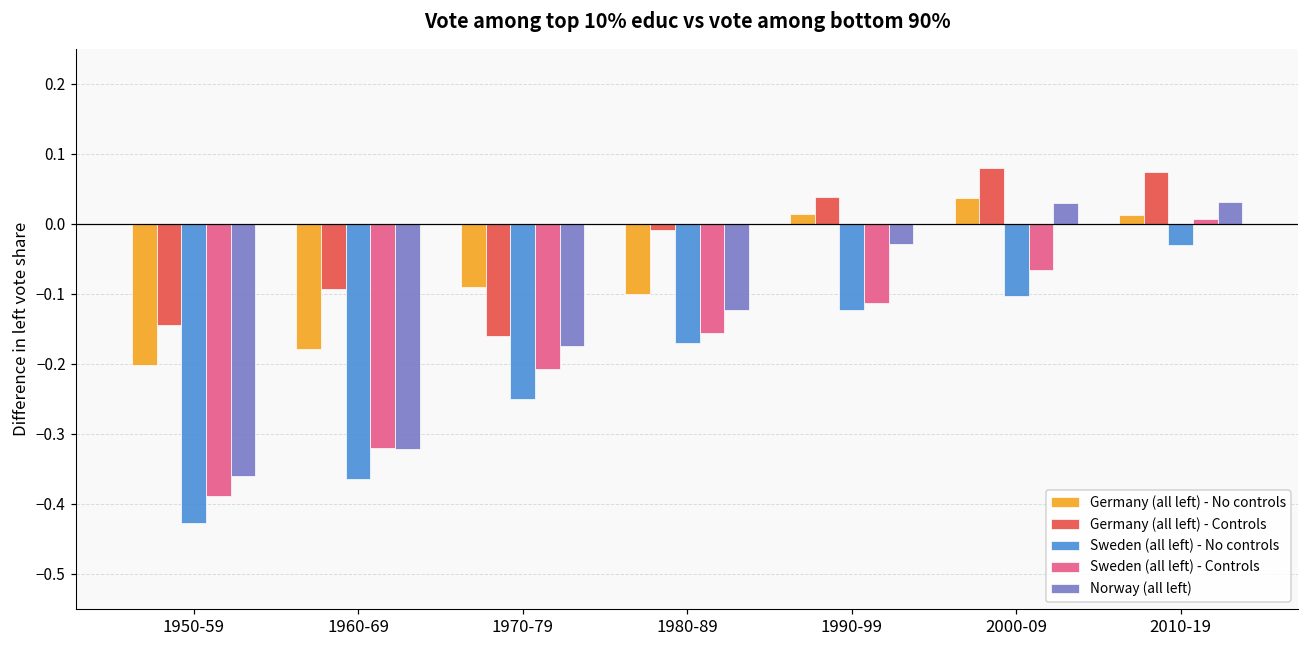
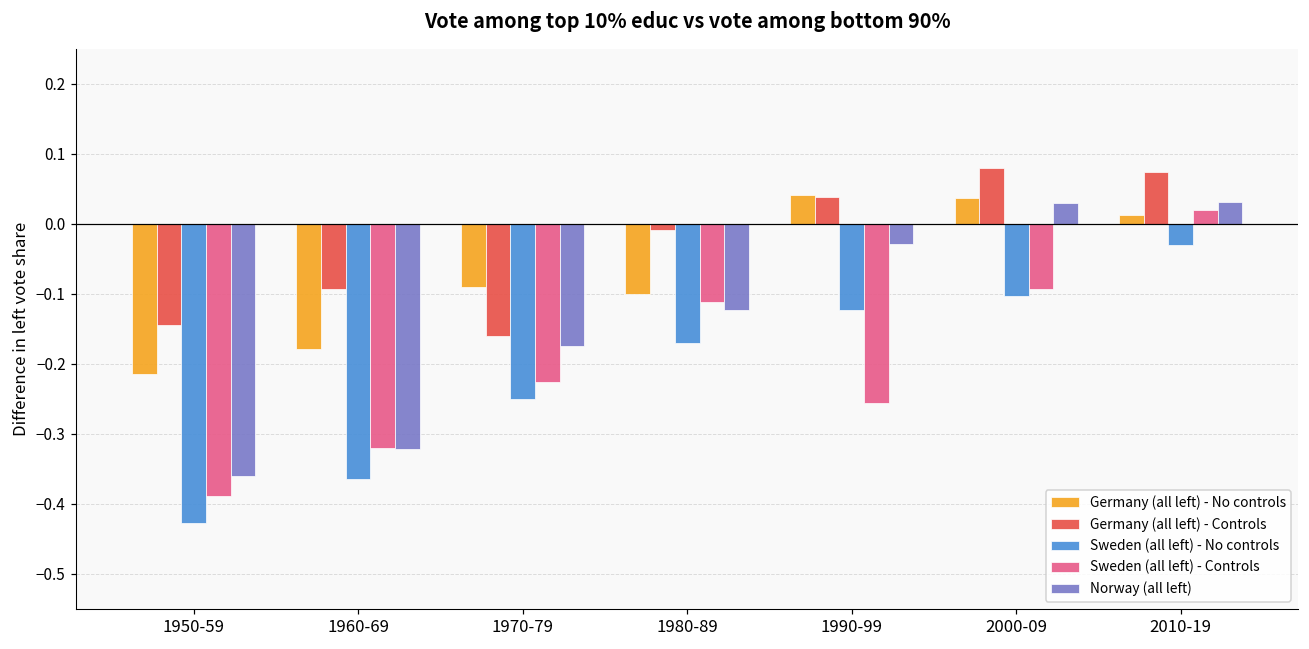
Germany (all left) - No controls, 1950-59: -0.20 -> -0.21
Sweden (all left) - Controls, 1970-79: -0.21 -> -0.23
Sweden (all left) - Controls, 1980-89: -0.16 -> -0.11
Germany (all left) - No controls, 1990-99: 0.01 -> 0.04
Sweden (all left) - Controls, 1990-99: -0.11 -> -0.26
Sweden (all left) - Controls, 2000-09: -0.07 -> -0.09
Sweden (all left) - Controls, 2010-19: 0.01 -> 0.02
